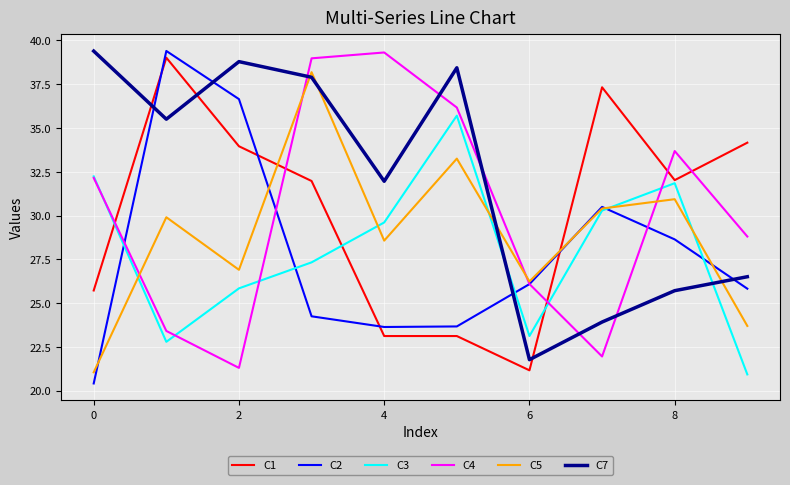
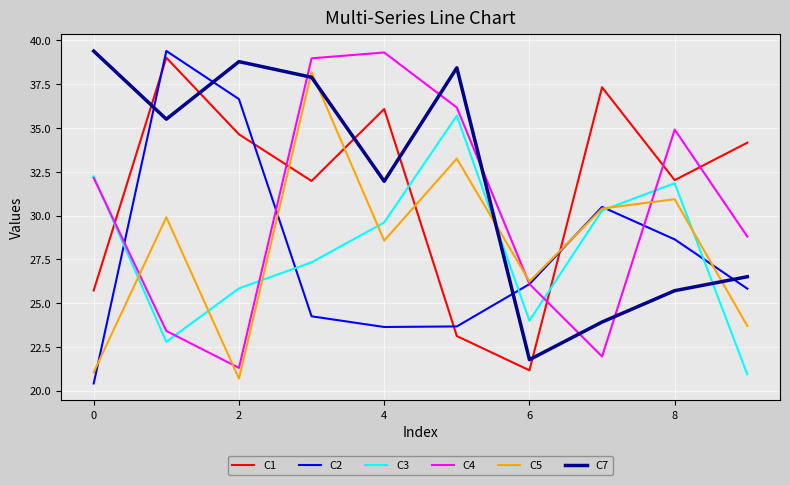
C1, 2: 34.0 -> 34.6
C5, 2: 26.9 -> 20.7
C1, 4: 23.1 -> 36.1
C3, 6: 23.1 -> 24.0
C4, 8: 33.7 -> 34.9
